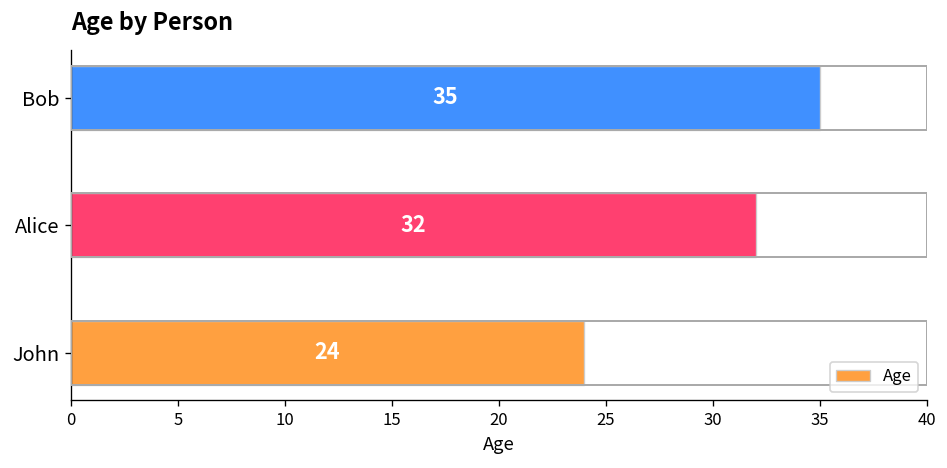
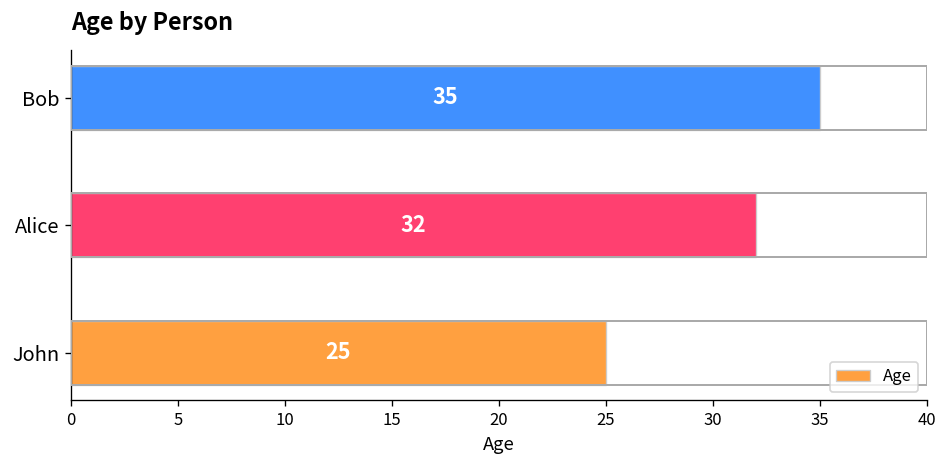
John: 24 -> 25
